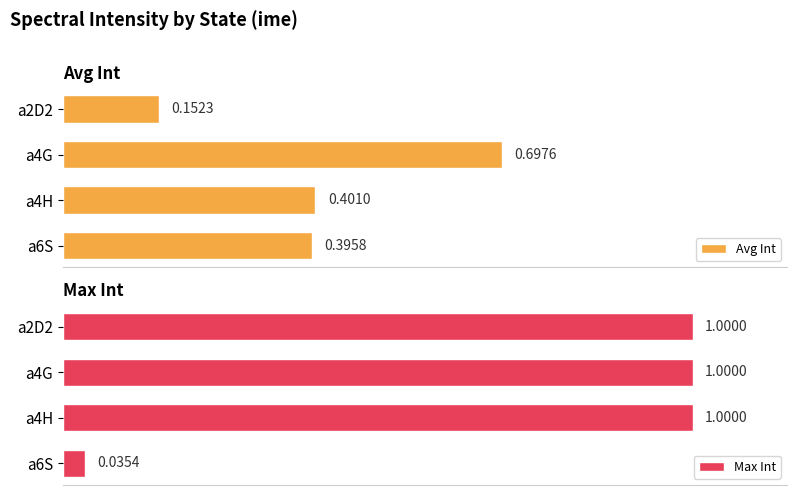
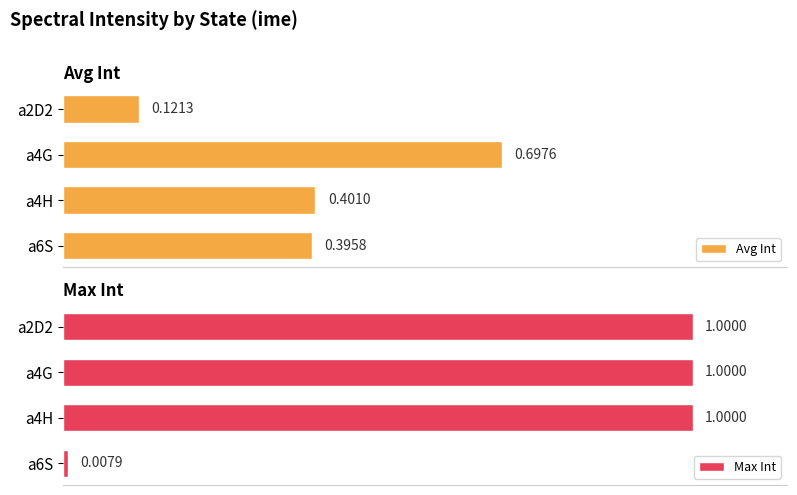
Avg Int, a2D2: 0.1523 -> 0.1213
Max Int, a6S: 0.0354 -> 0.0079
